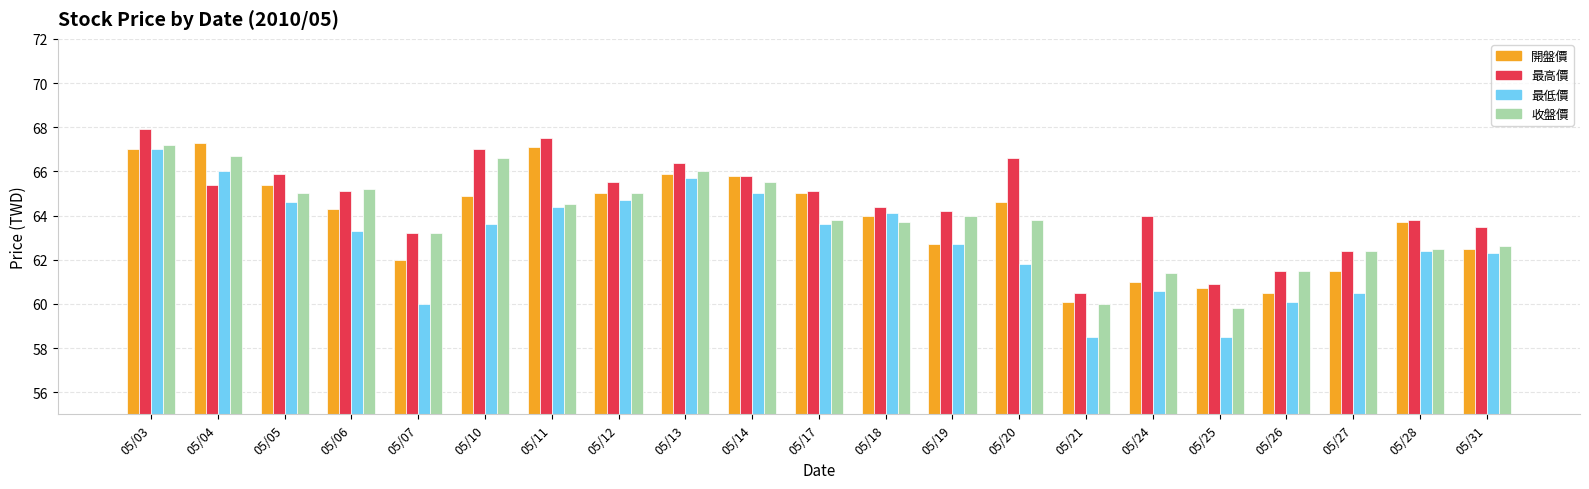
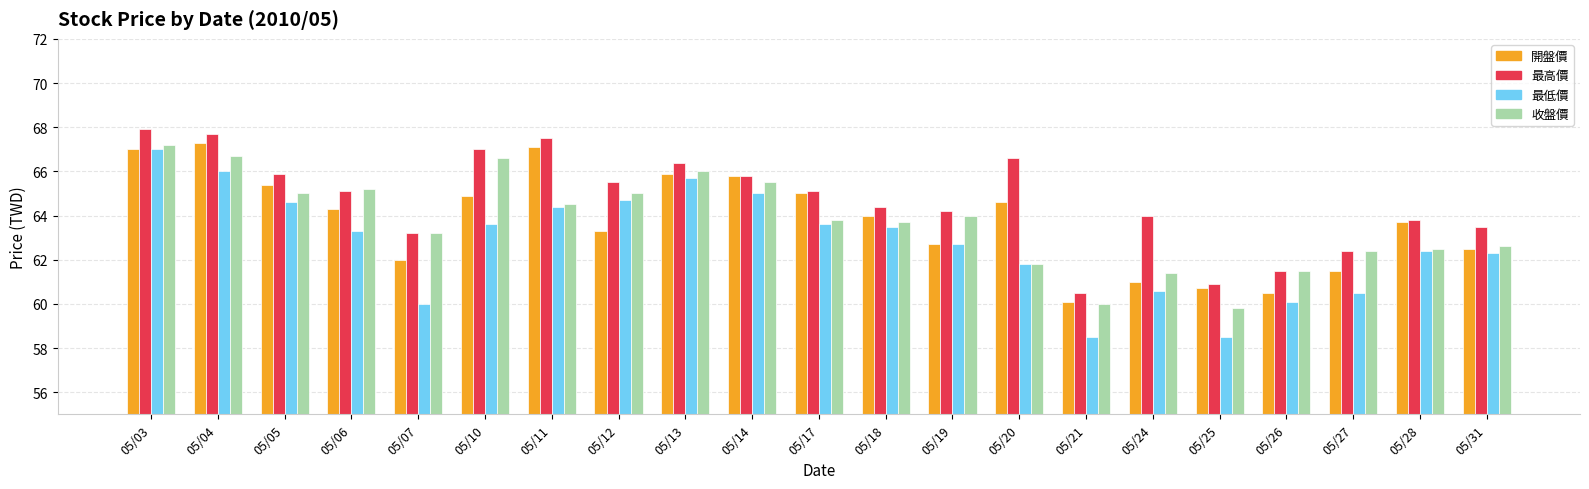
最高價, 05/04: 65.4 -> 67.7
開盤價, 05/12: 65.0 -> 63.3
最低價, 05/18: 64.1 -> 63.5
收盤價, 05/20: 63.8 -> 61.8
